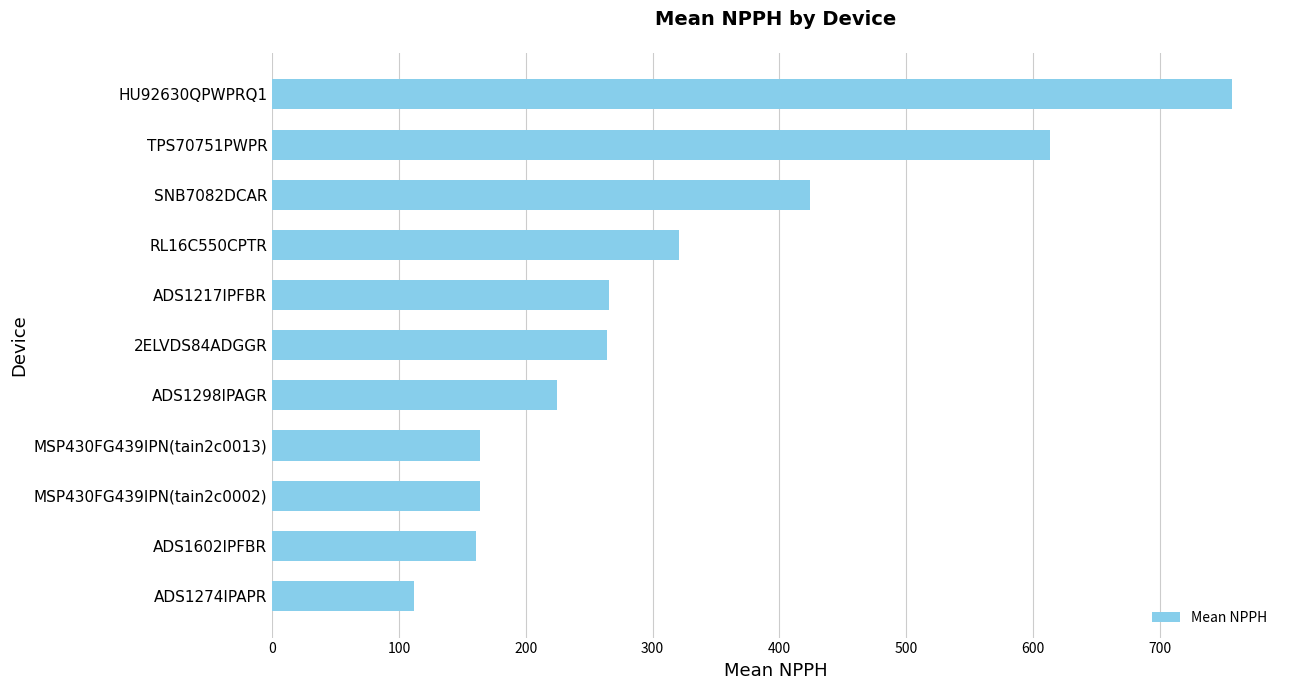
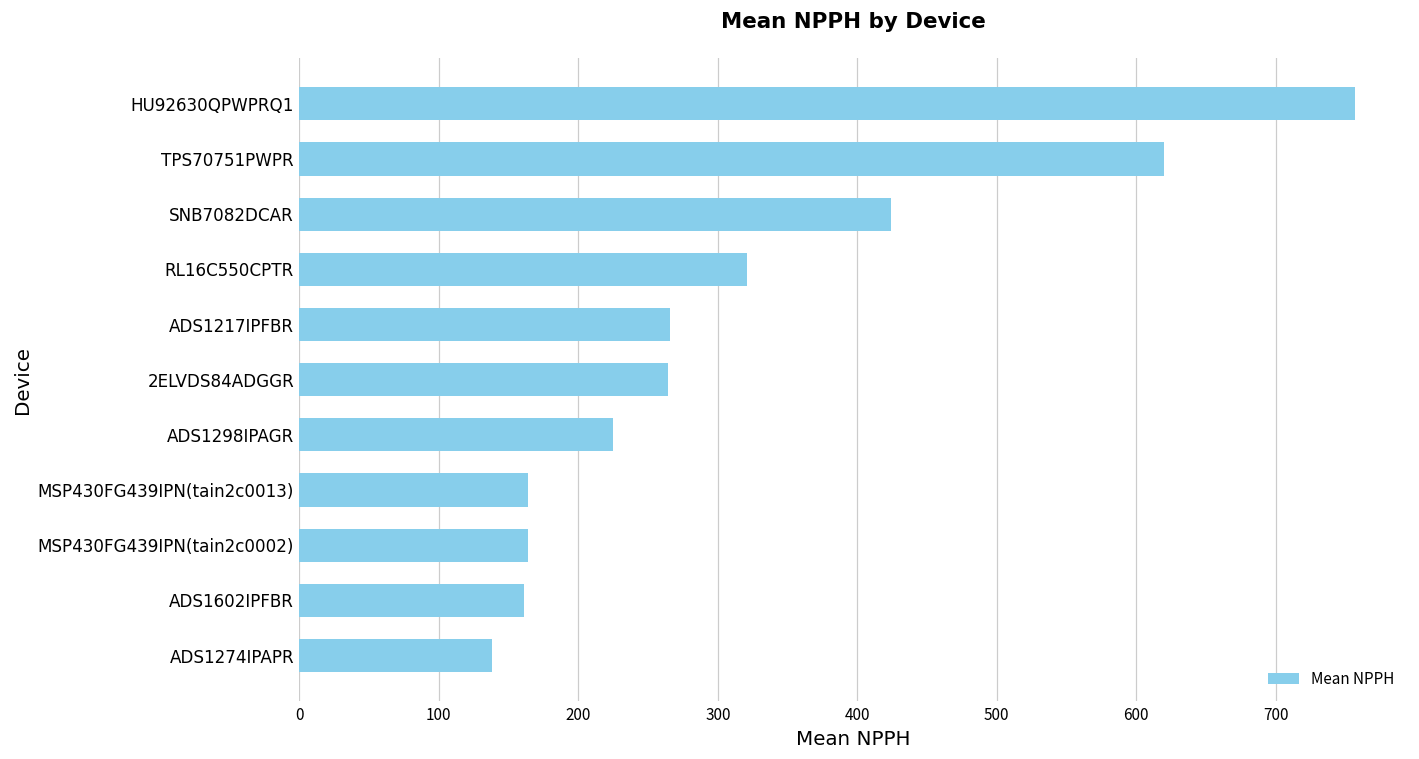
TPS70751PWPR: 614 -> 620
ADS1274IPAPR: 112 -> 138
